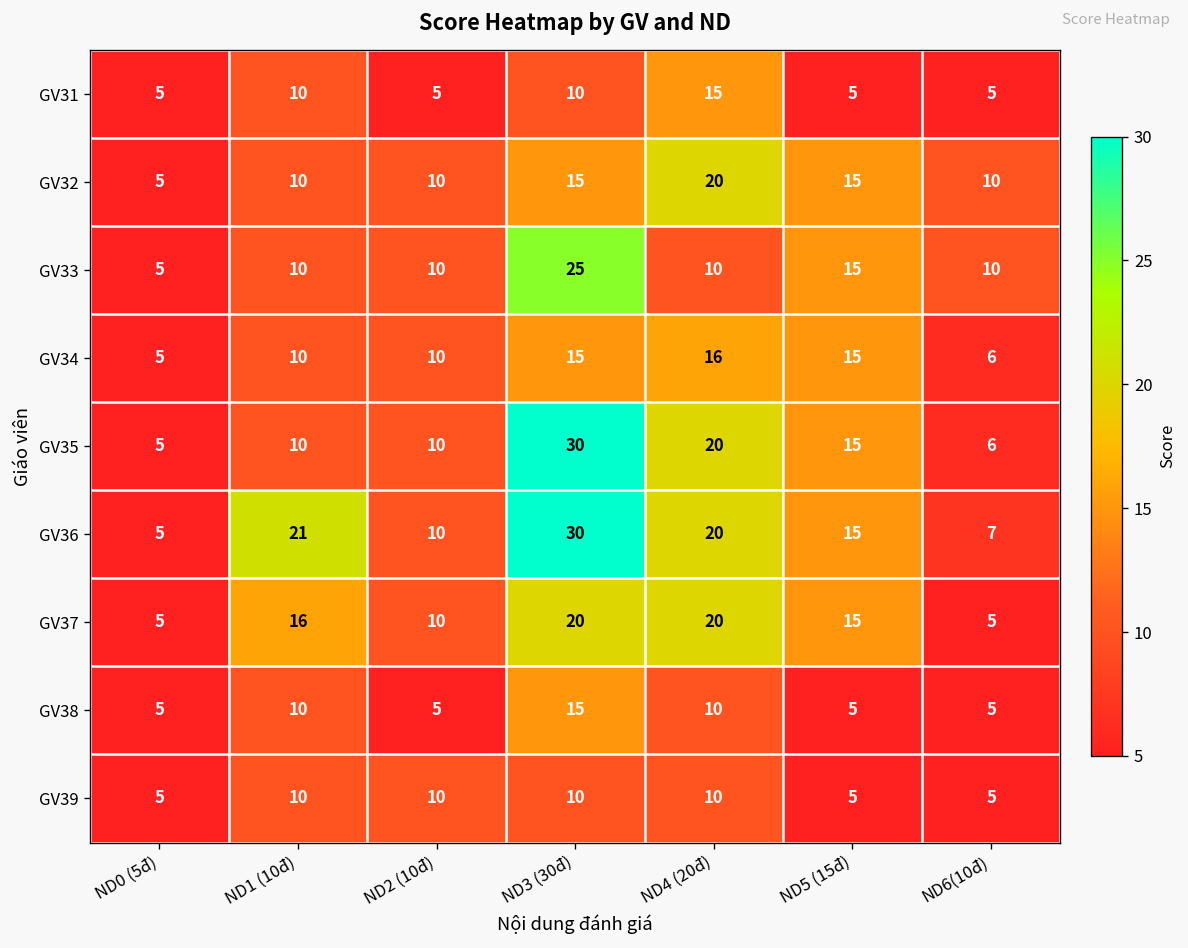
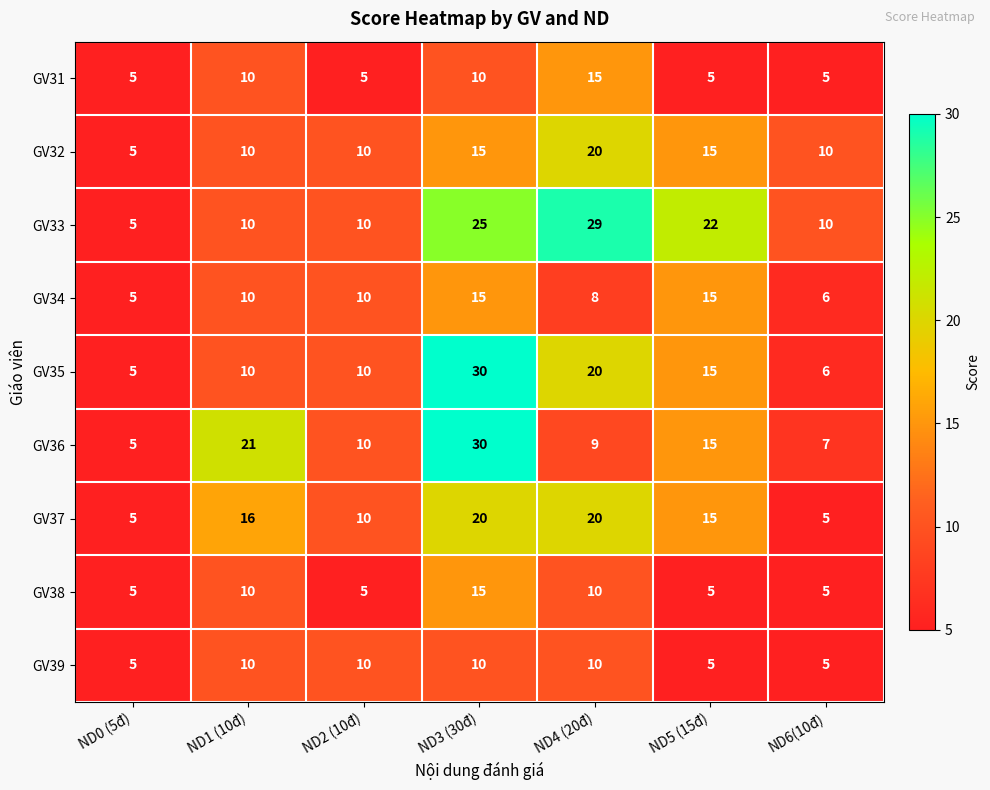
GV33, ND4 (20đ): 10 -> 29
GV33, ND5 (15đ): 15 -> 22
GV34, ND4 (20đ): 16 -> 8
GV36, ND4 (20đ): 20 -> 9
